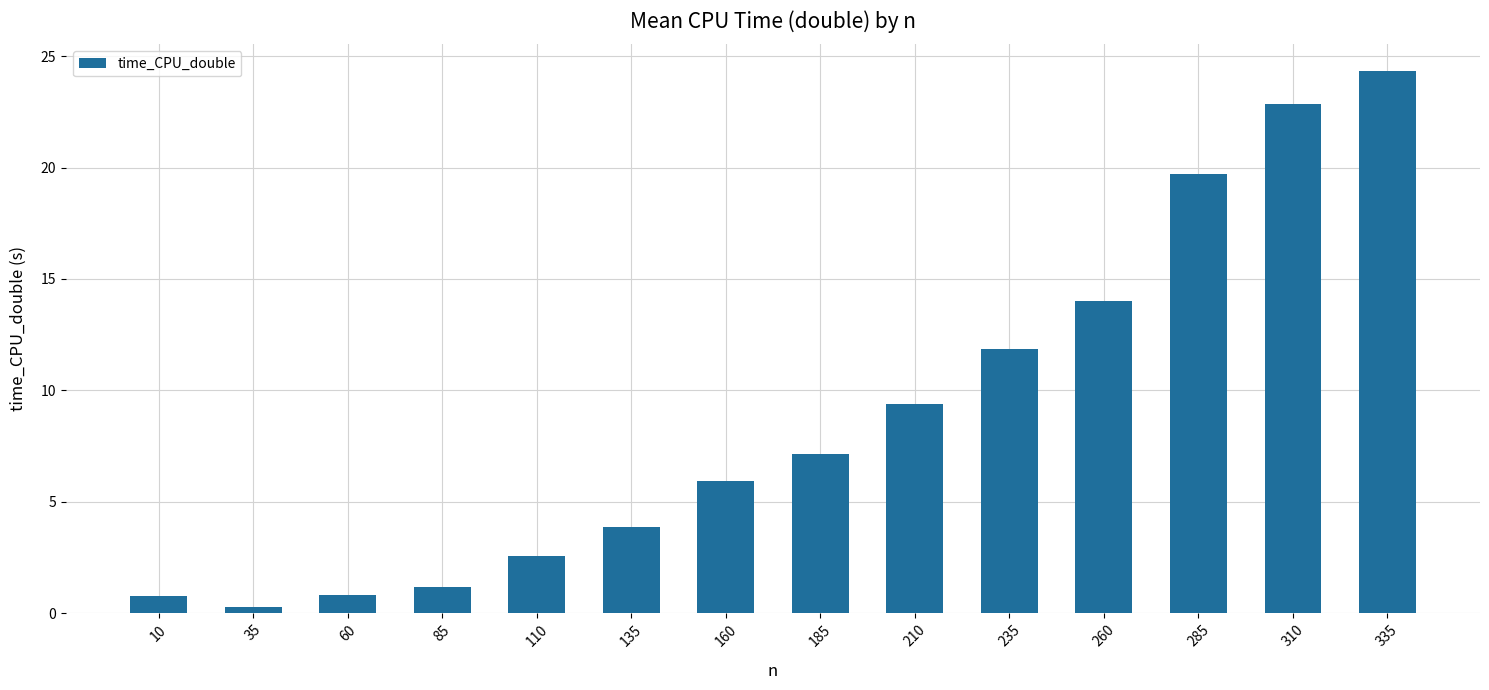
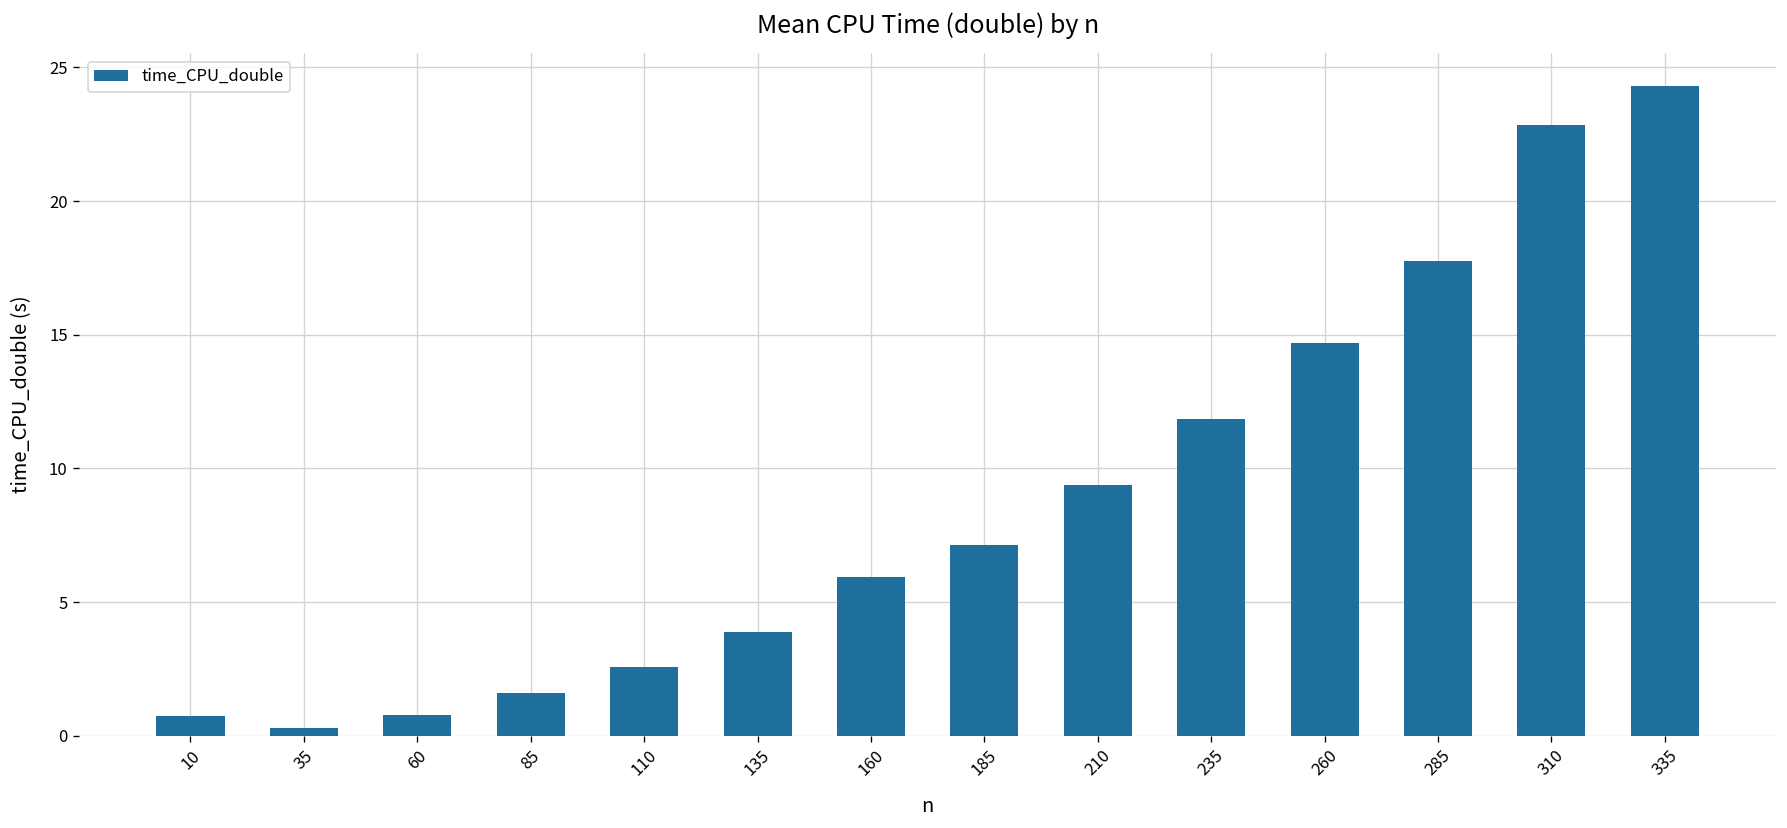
85: 1.2 -> 1.6
260: 14.0 -> 14.7
285: 19.7 -> 17.8
